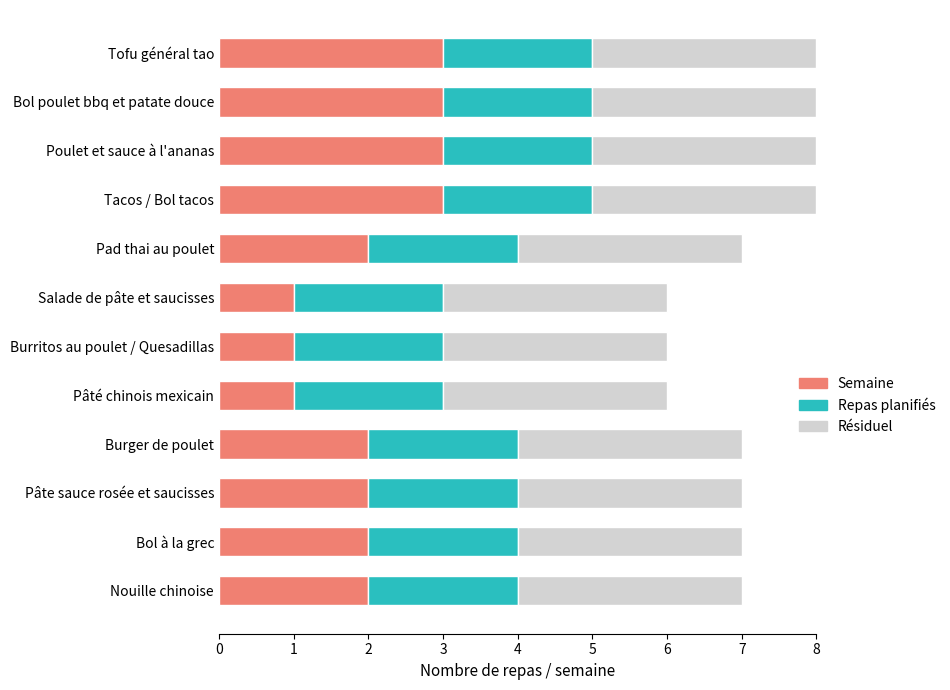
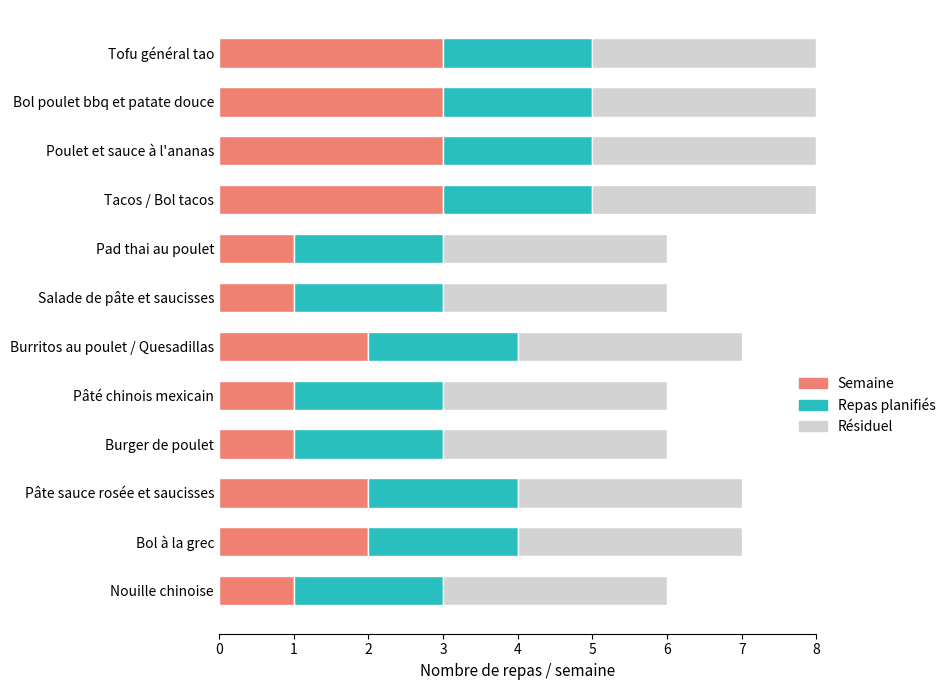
Semaine, Pad thai au poulet: 2 -> 1
Semaine, Burritos au poulet / Quesadillas: 1 -> 2
Semaine, Burger de poulet: 2 -> 1
Semaine, Nouille chinoise: 2 -> 1
